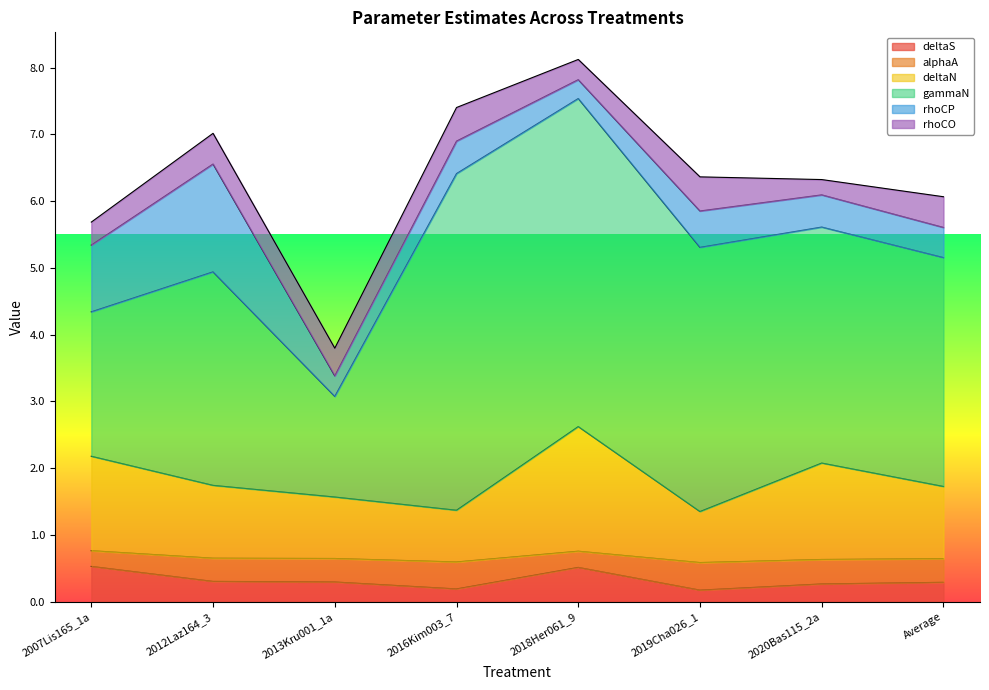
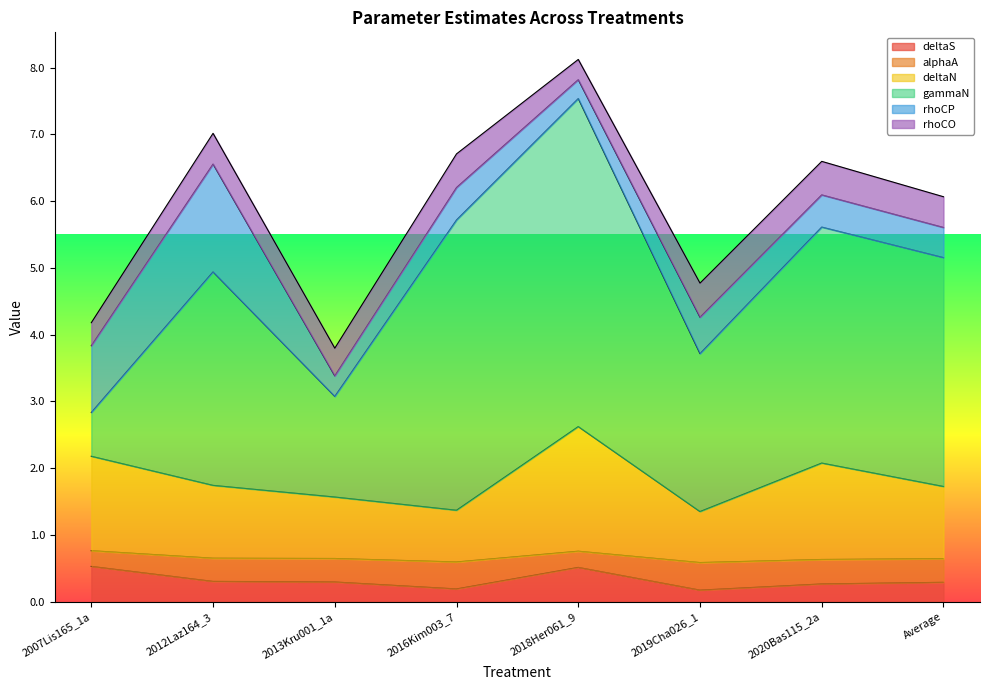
gammaN, 2007Lis165_1a: 2.2 -> 0.7
gammaN, 2016Kim003_7: 5.0 -> 4.3
gammaN, 2019Cha026_1: 4.0 -> 2.4
rhoCO, 2020Bas115_2a: 0.2 -> 0.5
